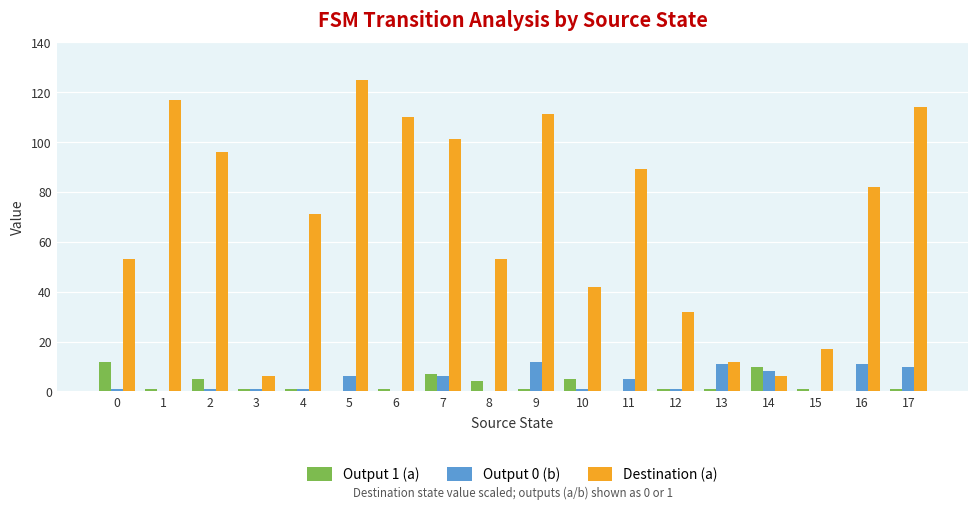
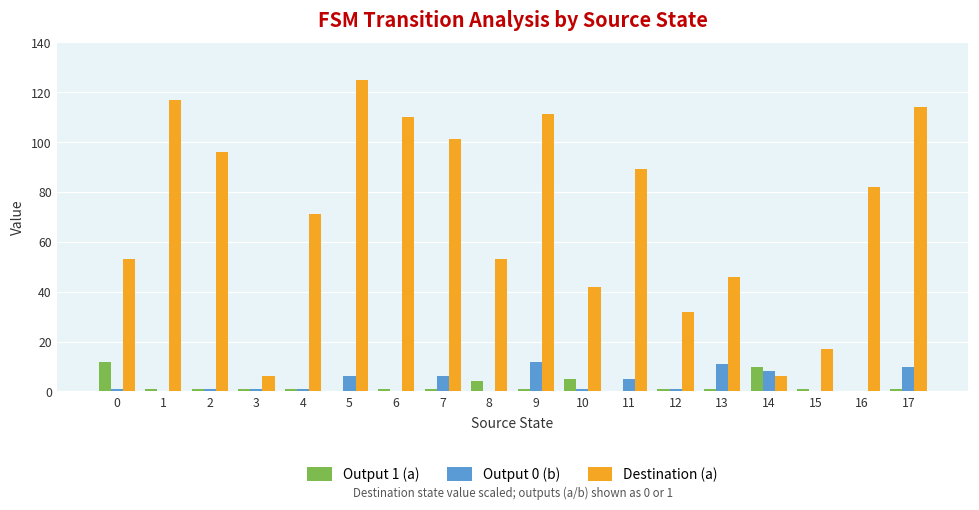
Output 1 (a), 2: 5 -> 1
Output 1 (a), 7: 7 -> 1
Destination (a), 13: 12 -> 46
Output 0 (b), 16: 11 -> 0
